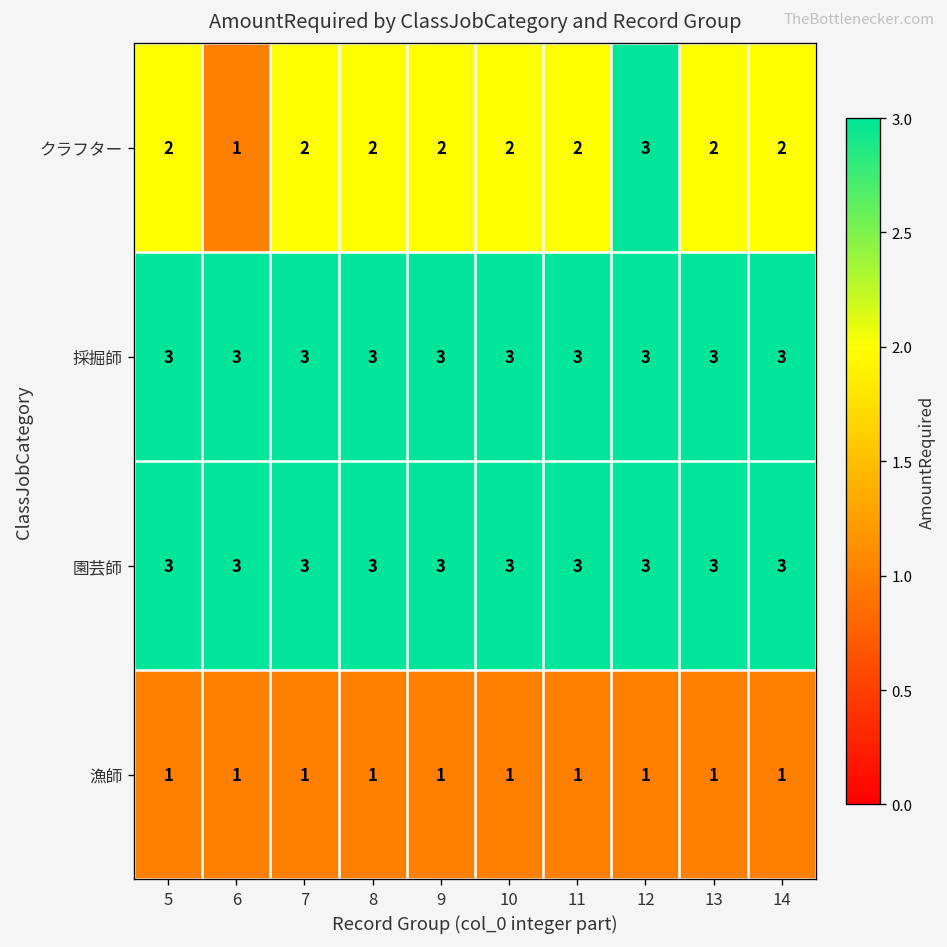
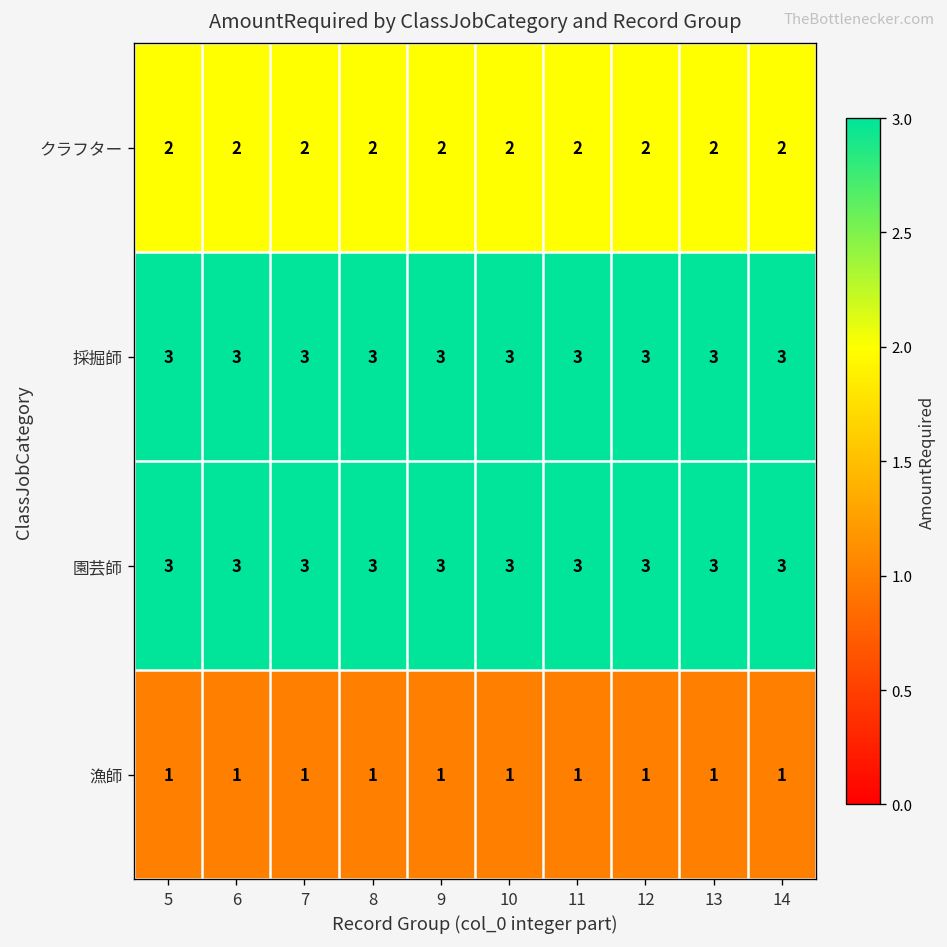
クラフター, 6: 1 -> 2
クラフター, 12: 3 -> 2
